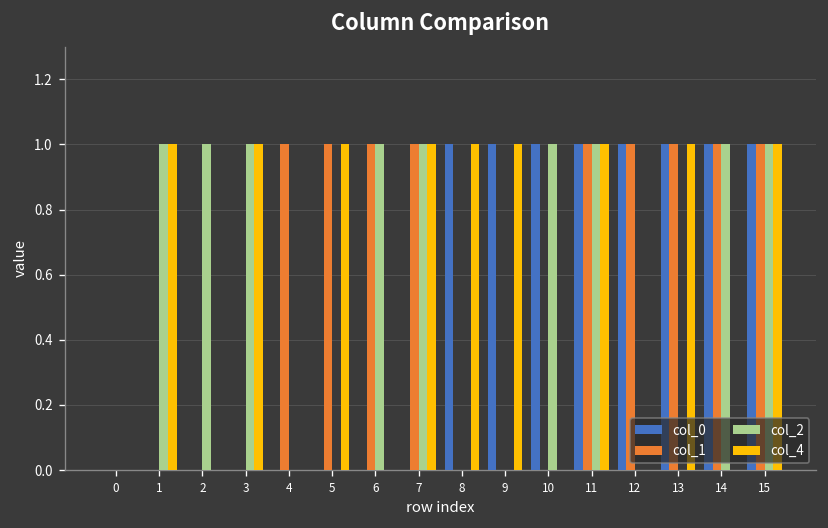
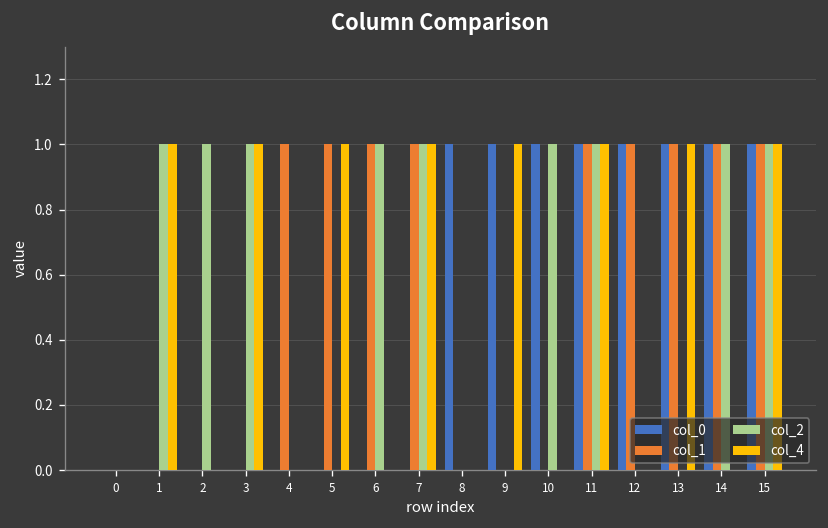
col_4, 8: 1 -> 0
